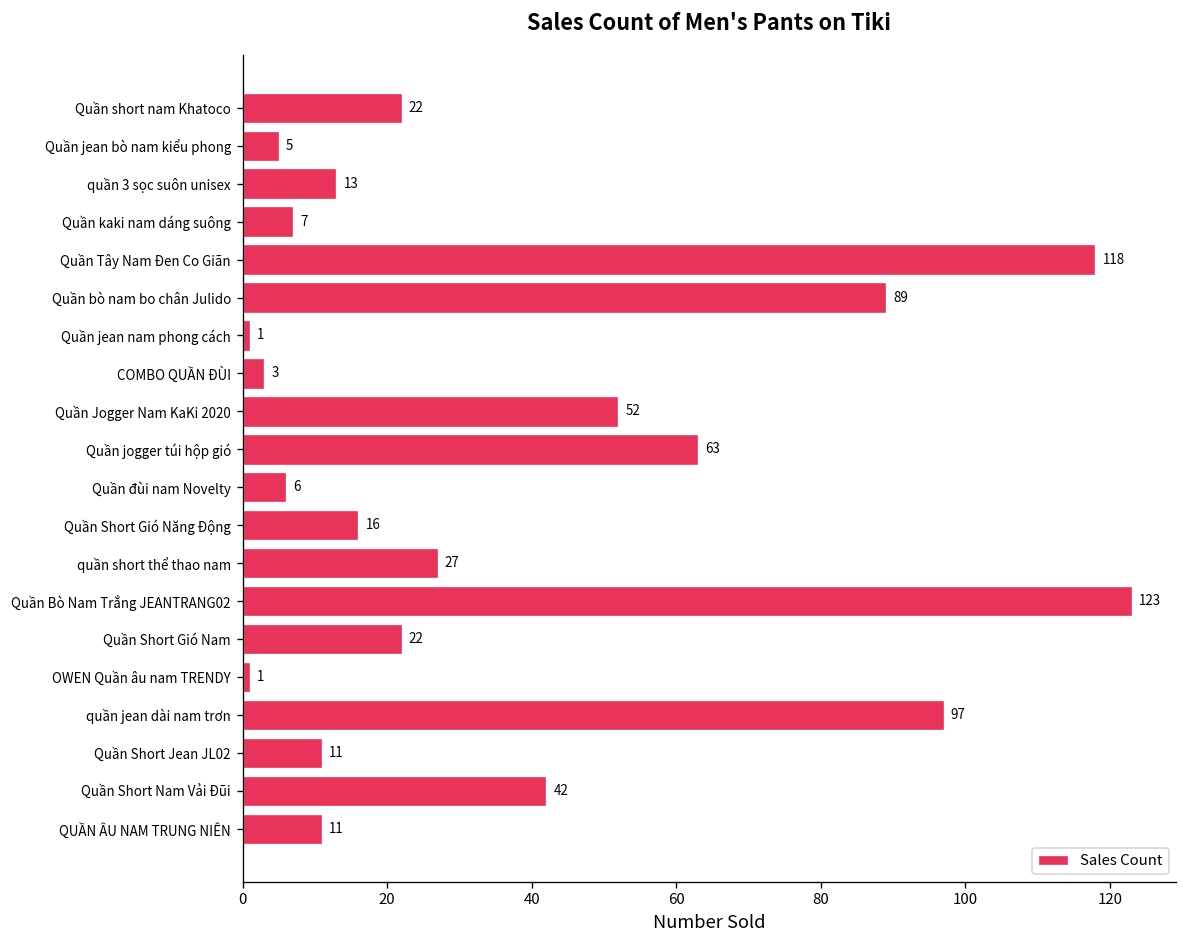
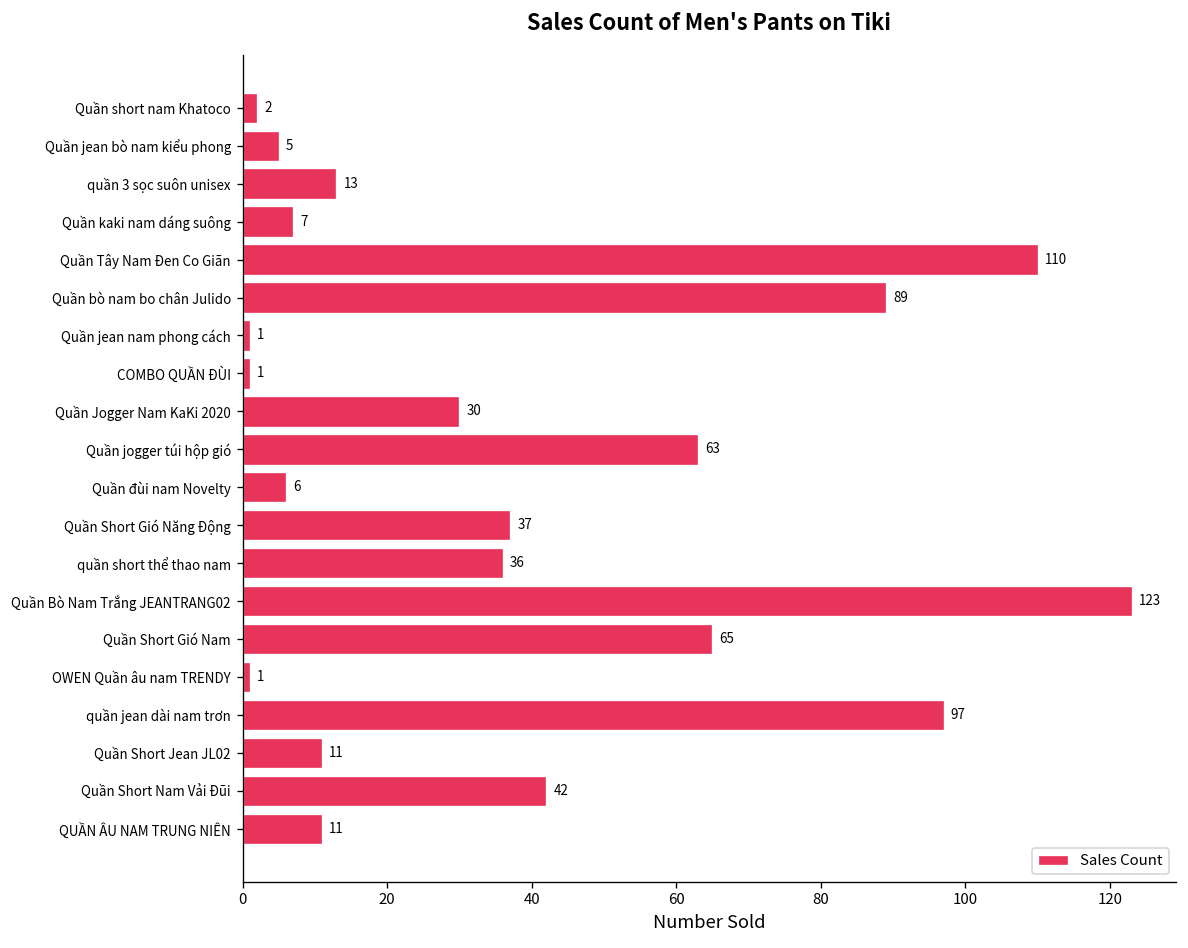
Quần short nam Khatoco: 22 -> 2
Quần Tây Nam Đen Co Giãn: 118 -> 110
COMBO QUẦN ĐÙI: 3 -> 1
Quần Jogger Nam KaKi 2020: 52 -> 30
Quần Short Gió Năng Động: 16 -> 37
quần short thể thao nam: 27 -> 36
Quần Short Gió Nam: 22 -> 65
